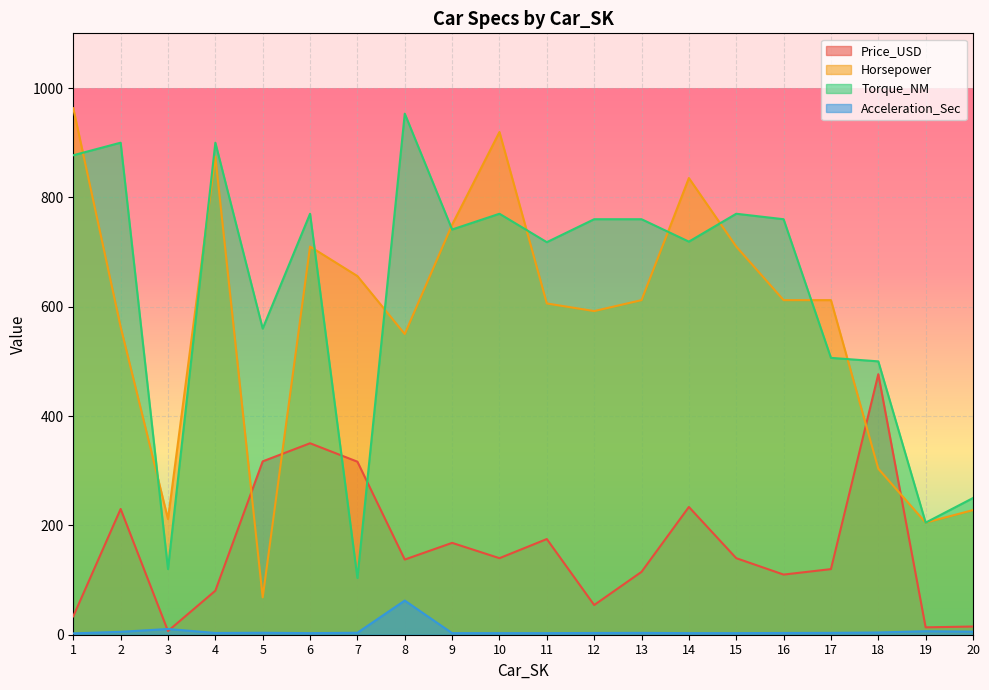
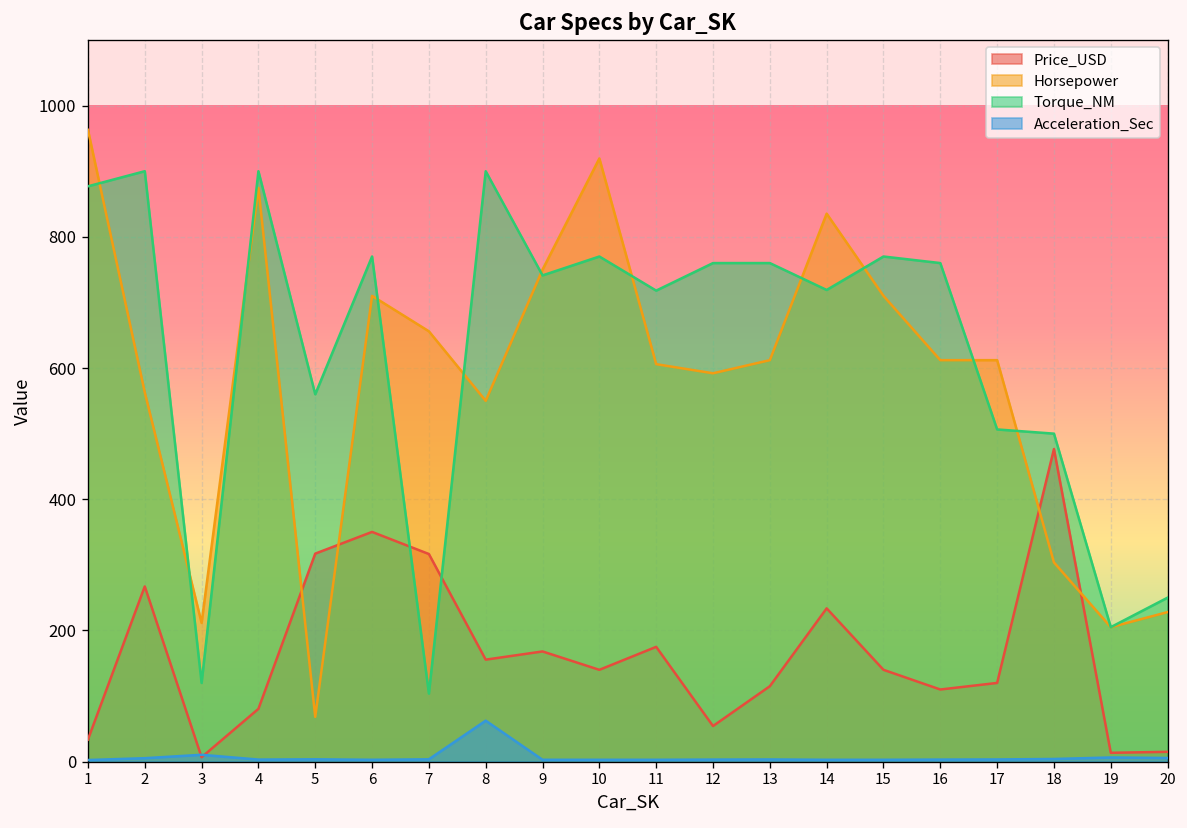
Price_USD, 2: 230 -> 270
Price_USD, 8: 140 -> 160
Torque_NM, 8: 950 -> 900
